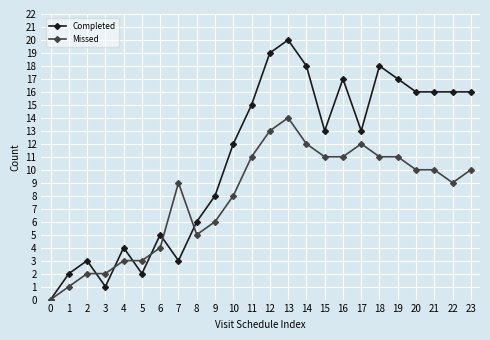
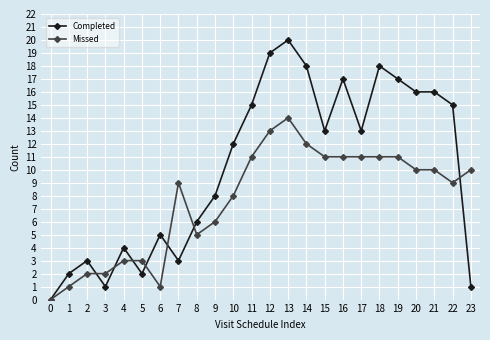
Missed, 6: 4 -> 1
Missed, 17: 12 -> 11
Completed, 22: 16 -> 15
Completed, 23: 16 -> 1
